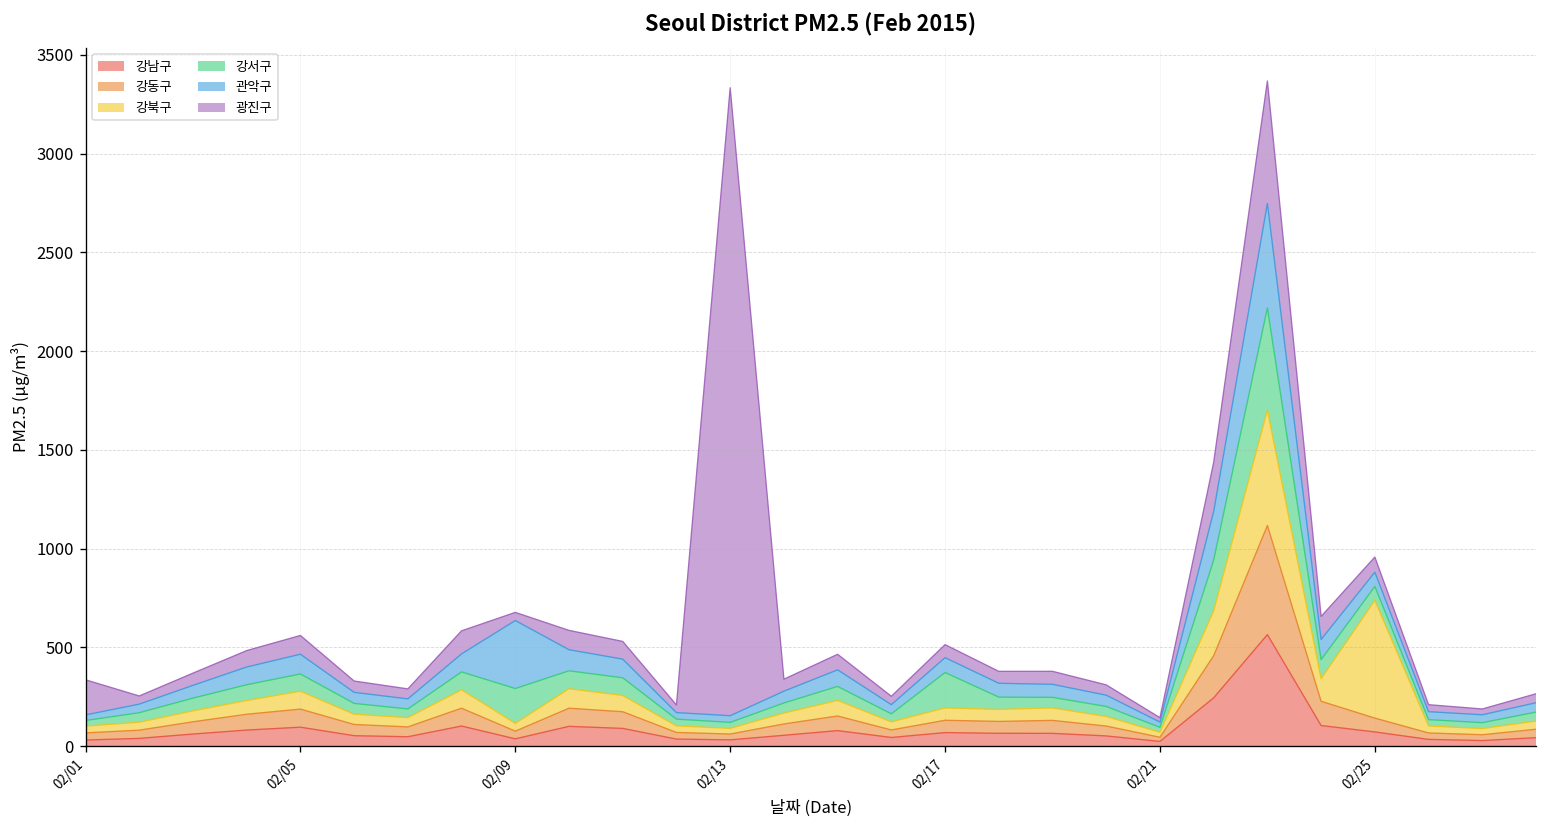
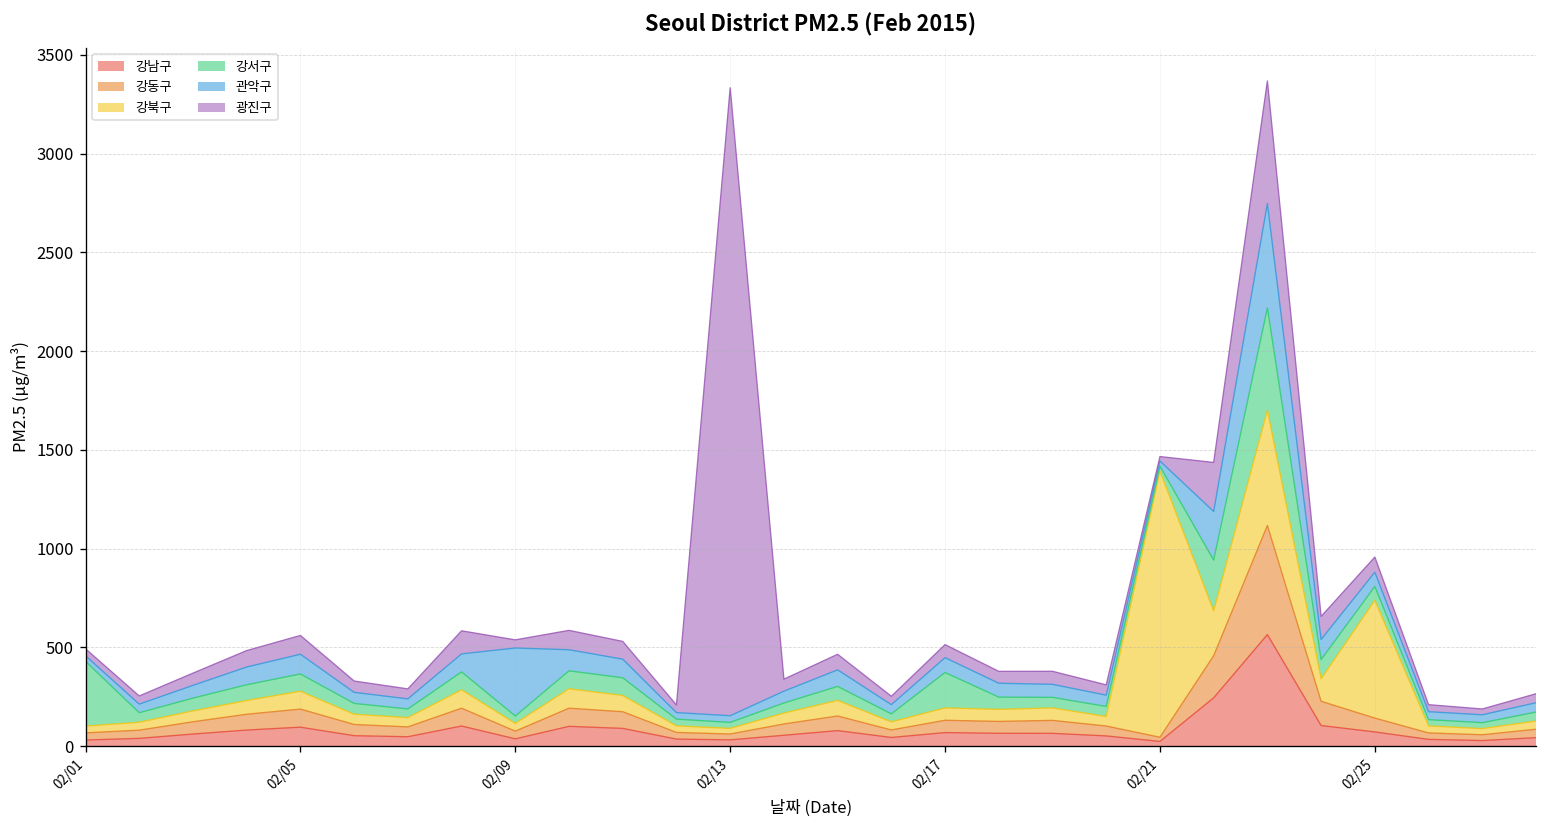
강서구, 02/01: 30 -> 330
광진구, 02/01: 180 -> 40
강서구, 02/09: 180 -> 40
강북구, 02/21: 30 -> 1350
